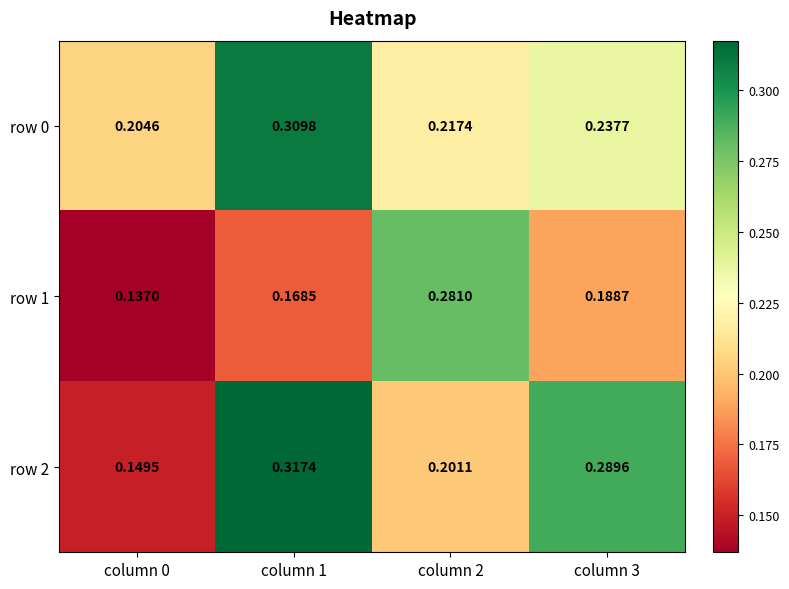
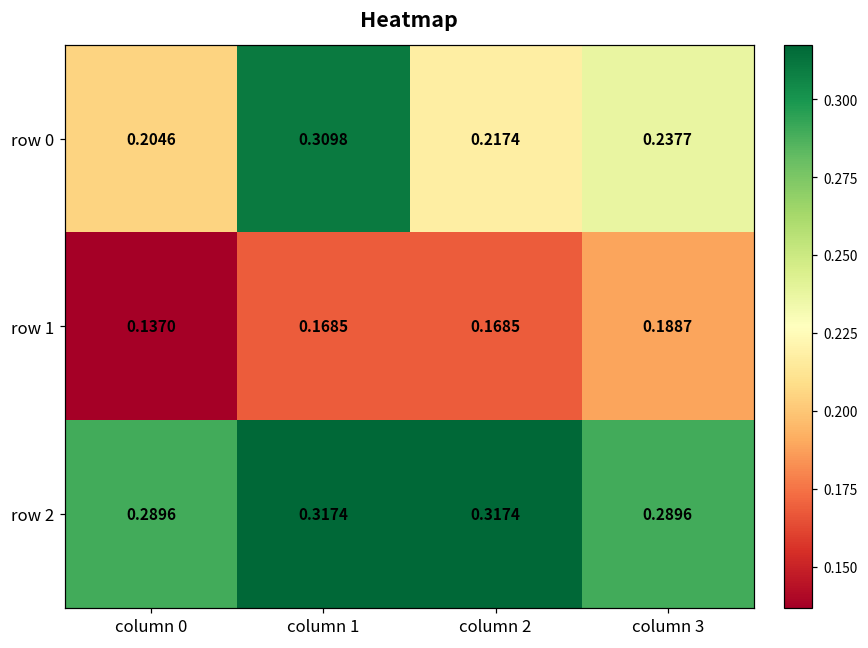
row 1, column 2: 0.2810 -> 0.1685
row 2, column 0: 0.1495 -> 0.2896
row 2, column 2: 0.2011 -> 0.3174
